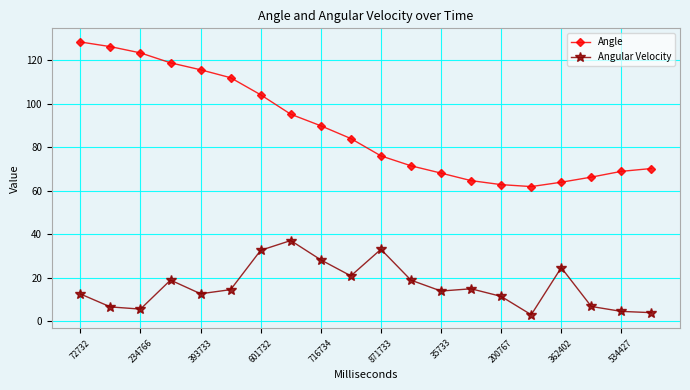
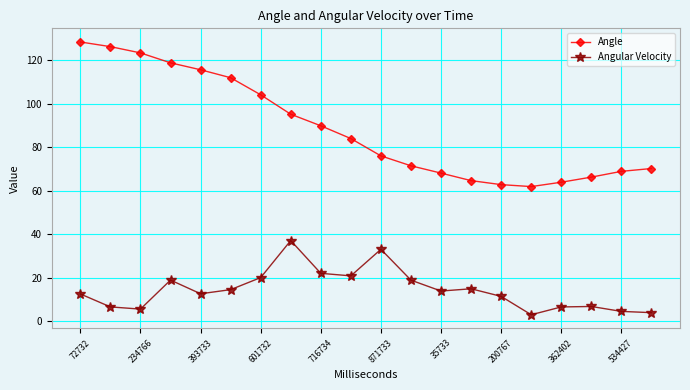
Angular Velocity, 601732: 33 -> 20
Angular Velocity, 716734: 28 -> 22
Angular Velocity, 362402: 25 -> 7
